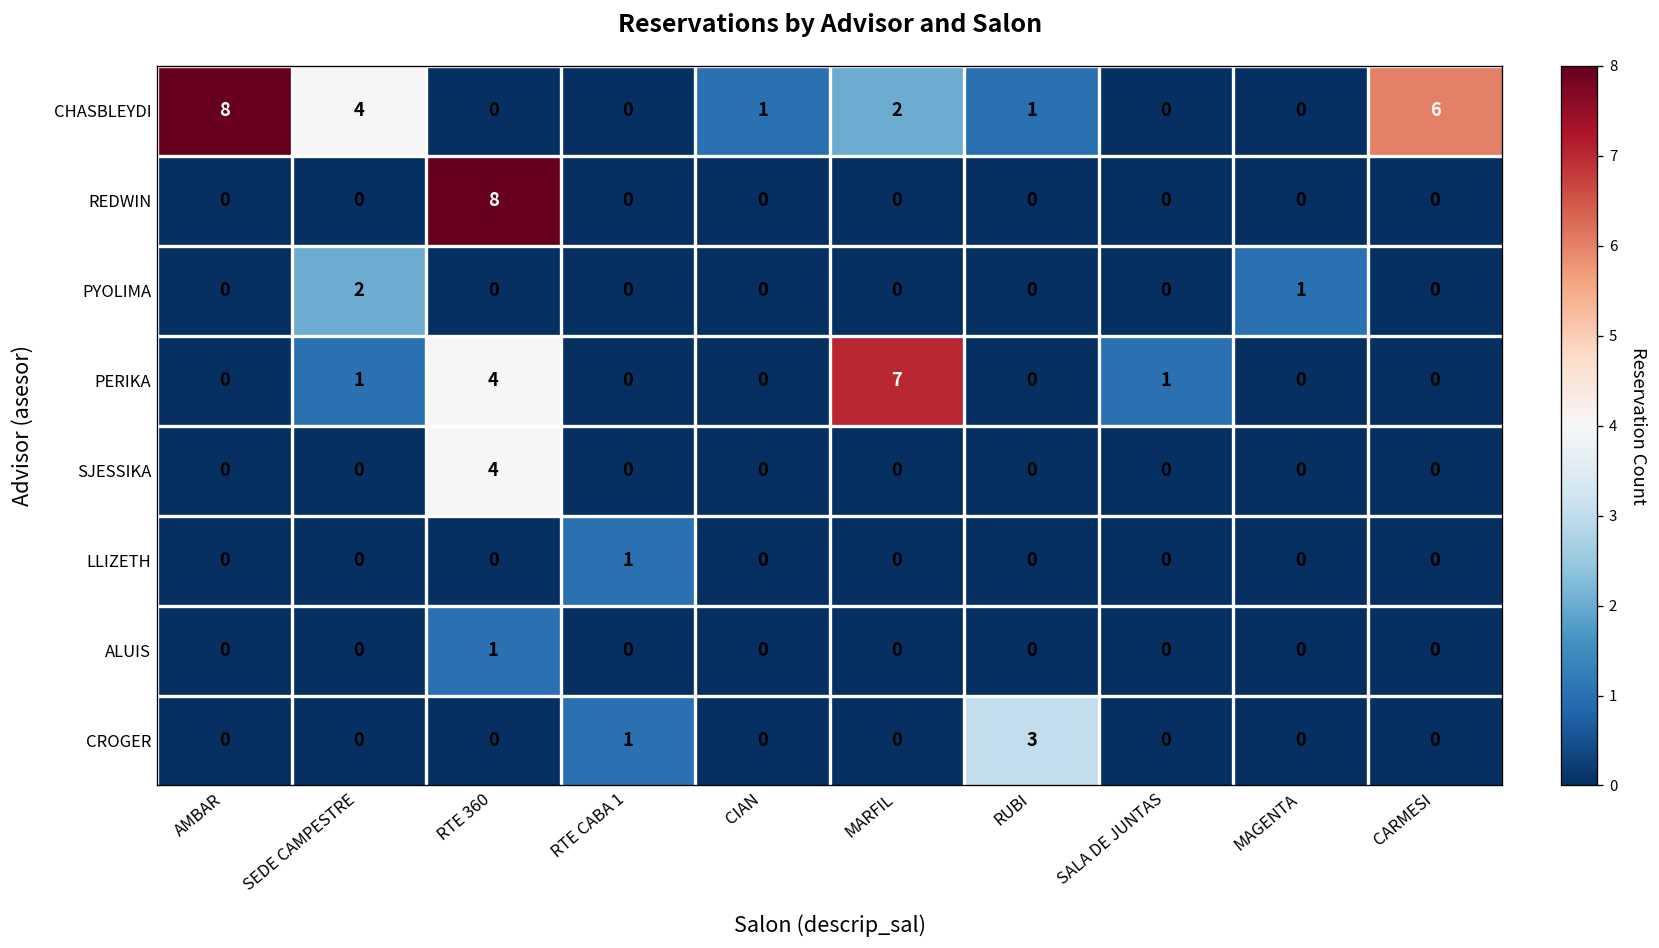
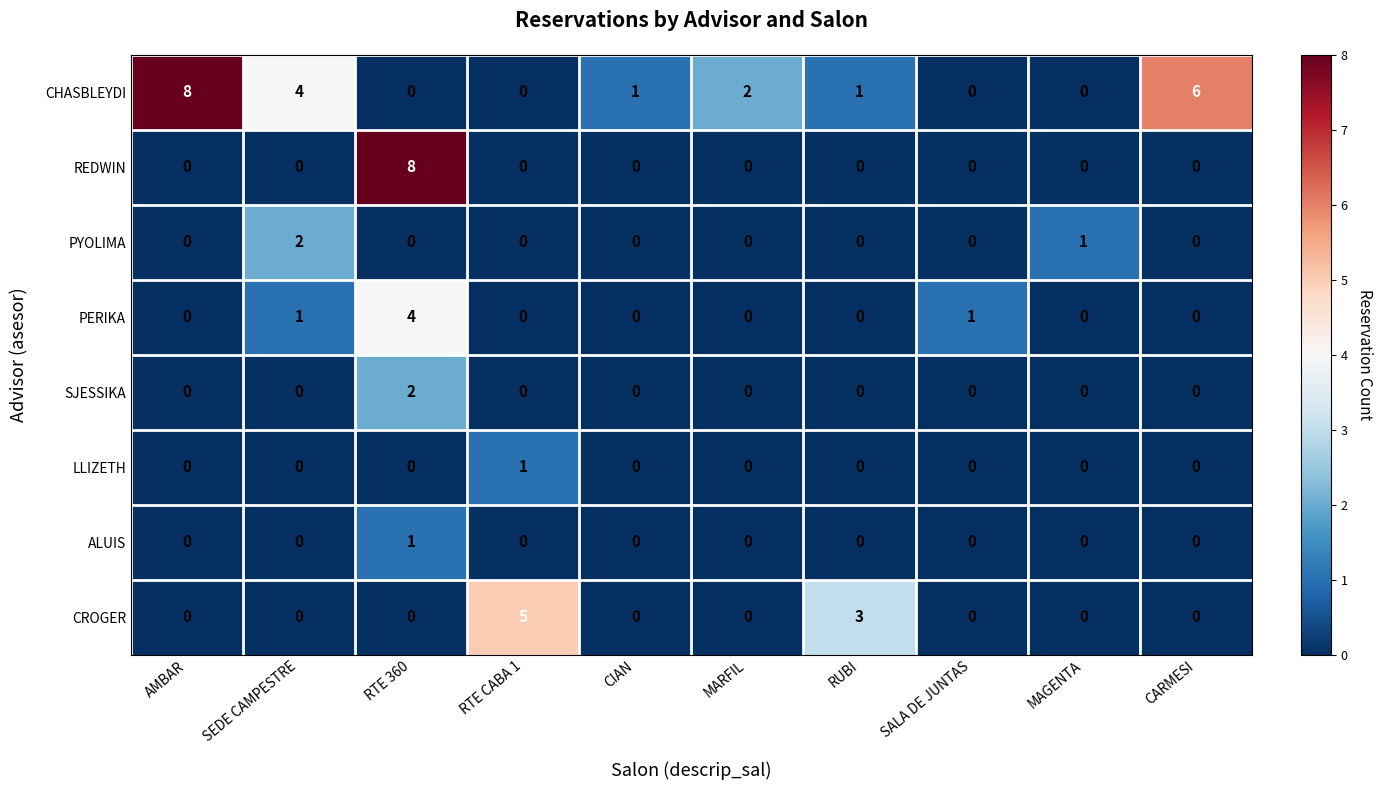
PERIKA, MARFIL: 7 -> 0
SJESSIKA, RTE 360: 4 -> 2
CROGER, RTE CABA 1: 1 -> 5
